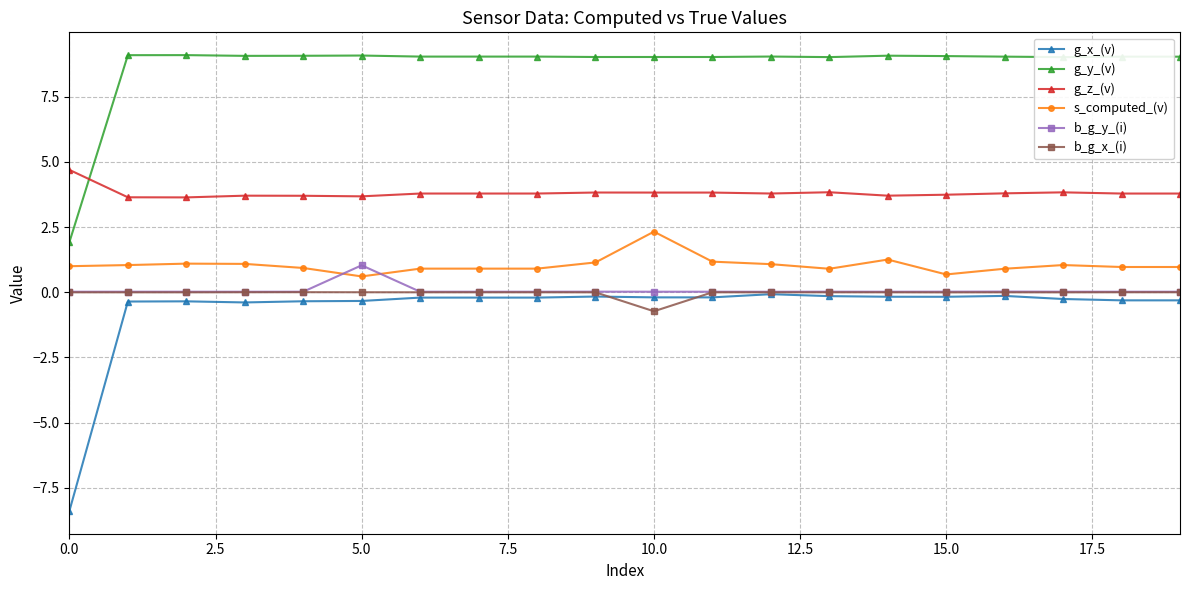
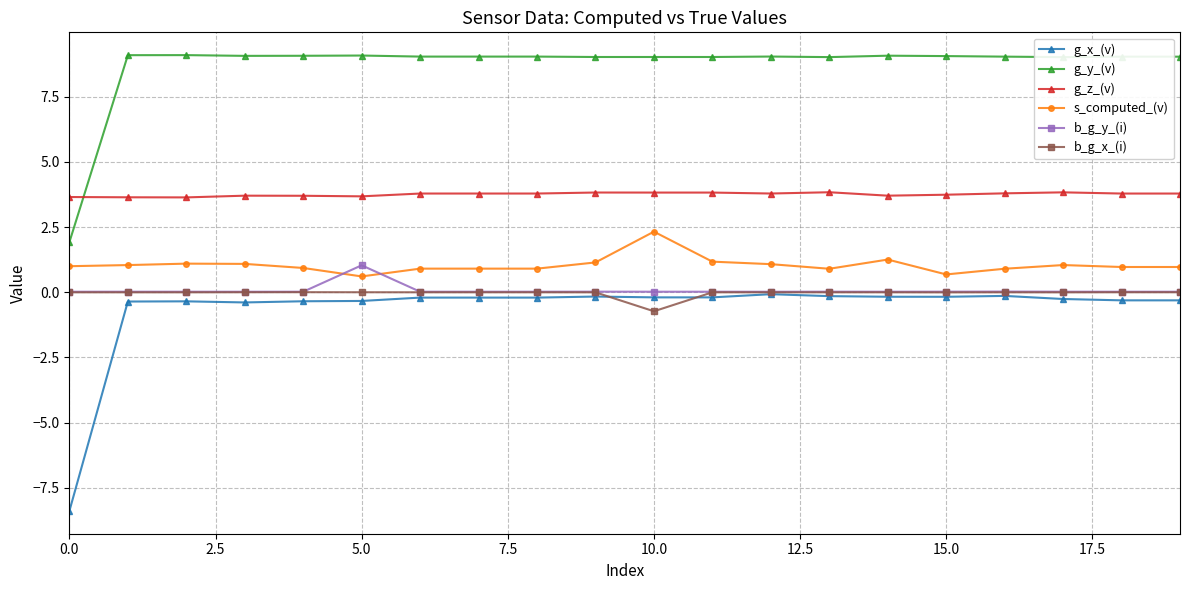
g_z_(v), 0.0: 4.7 -> 3.7
